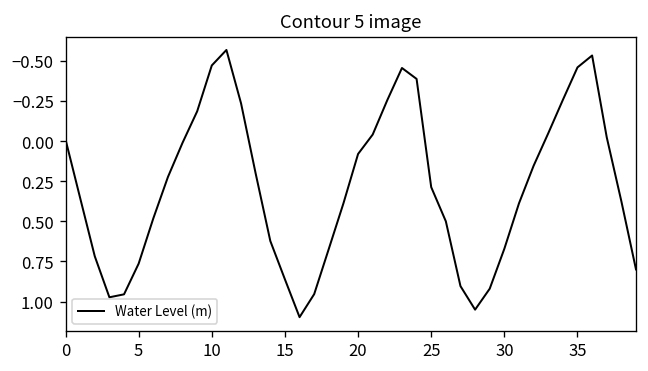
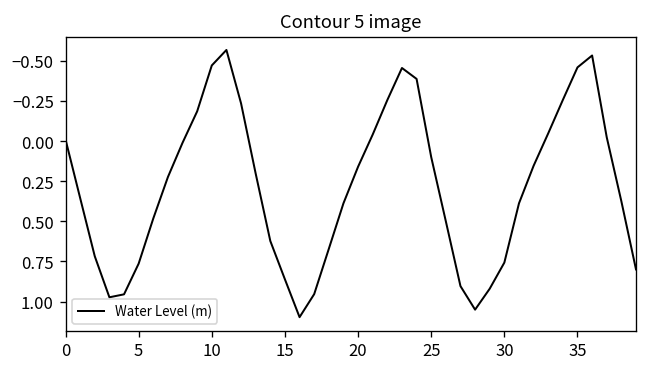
20: 0.08 -> 0.16
25: 0.29 -> 0.10
30: 0.67 -> 0.76
